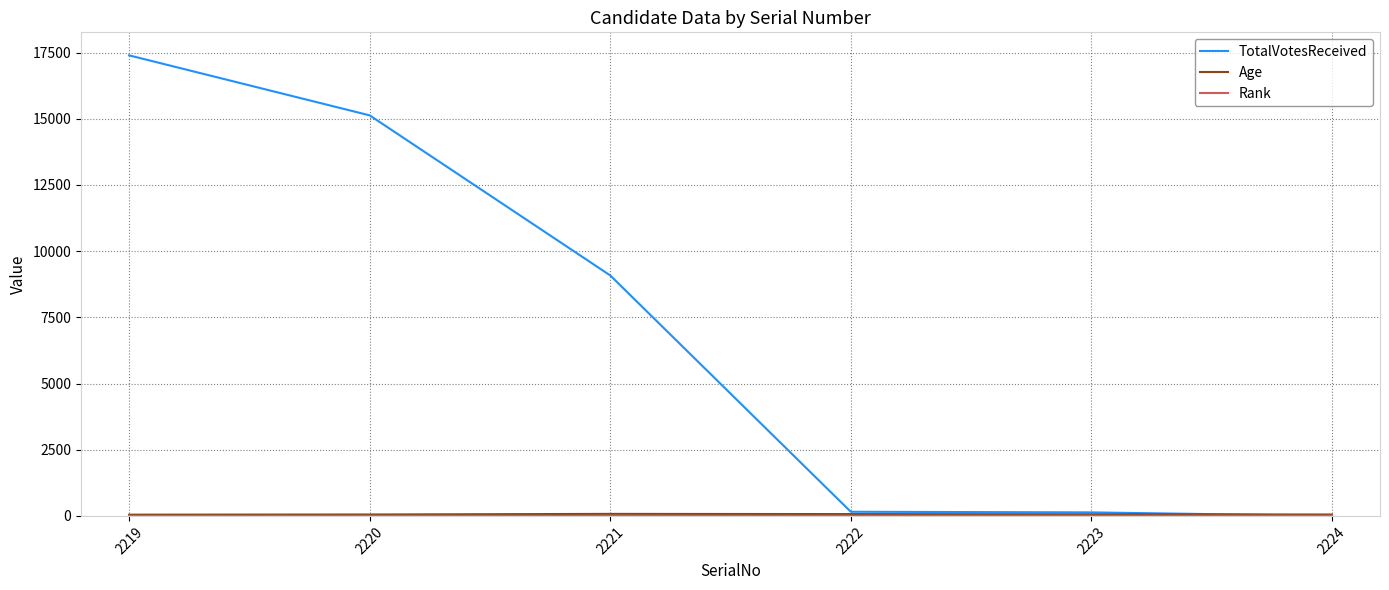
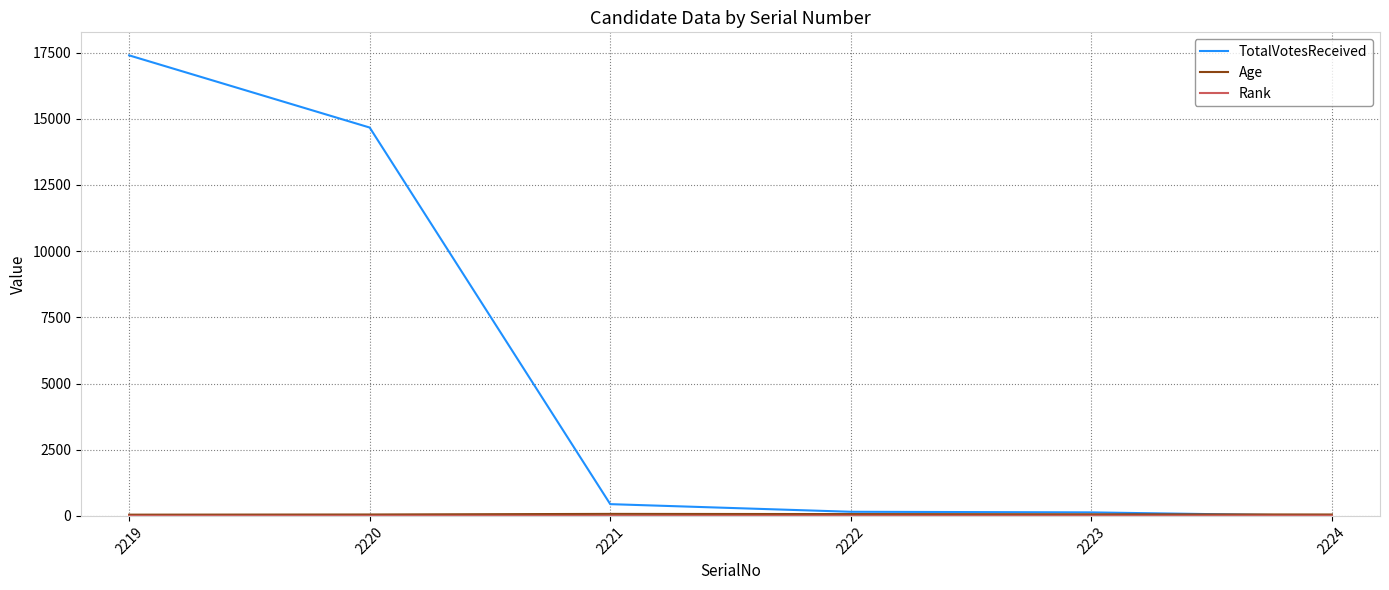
TotalVotesReceived, 2220: 15100 -> 14700
TotalVotesReceived, 2221: 9100 -> 400
